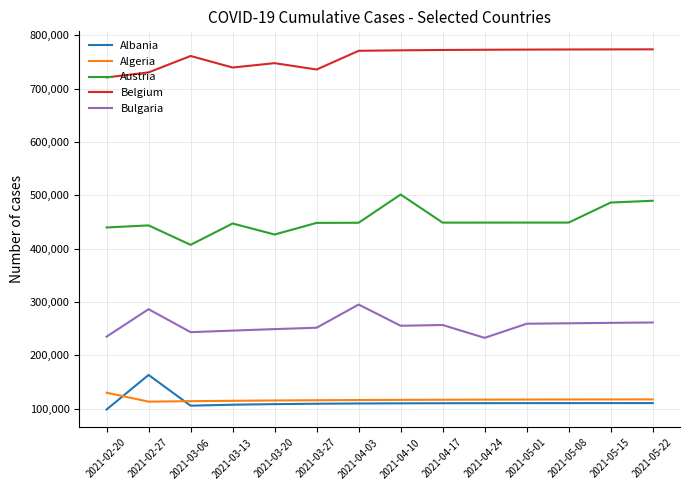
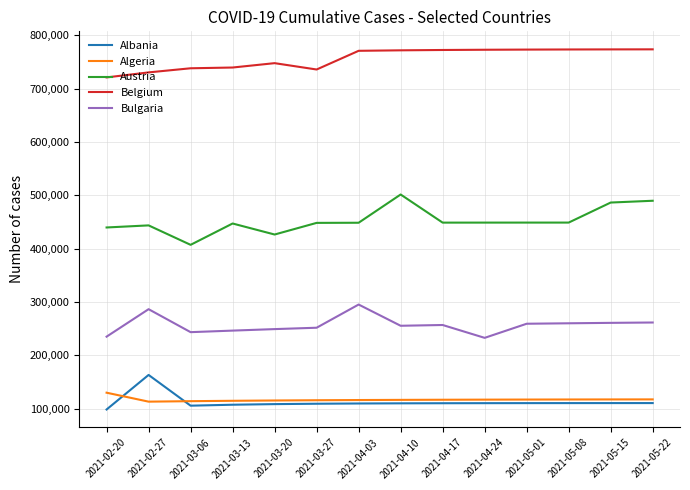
Belgium, 2021-03-06: 760,000 -> 740,000
